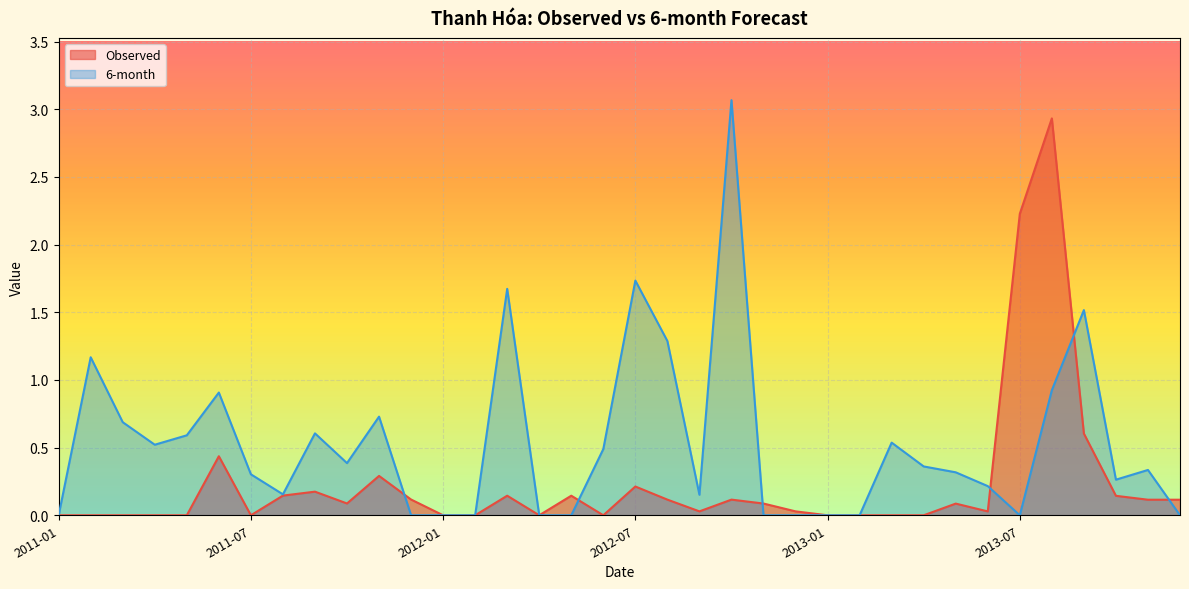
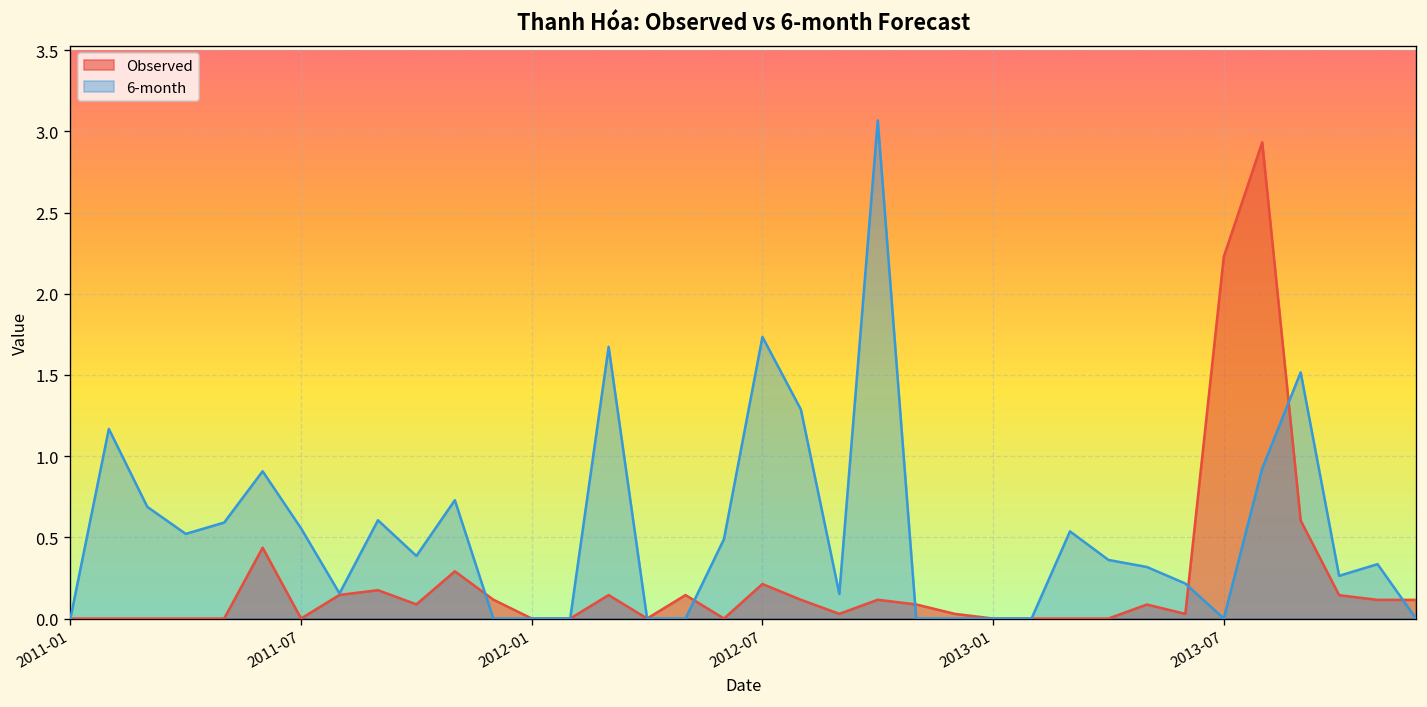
6-month, 2011-07: 0.30 -> 0.56
